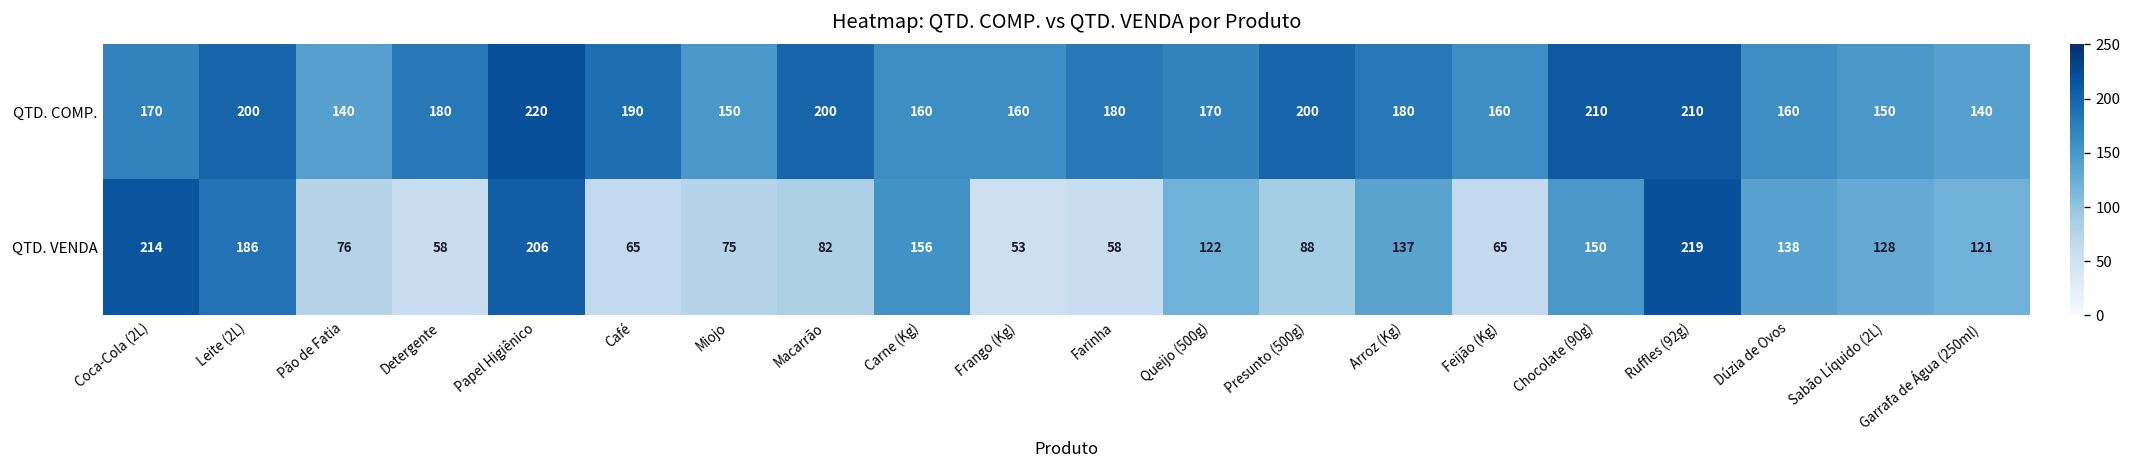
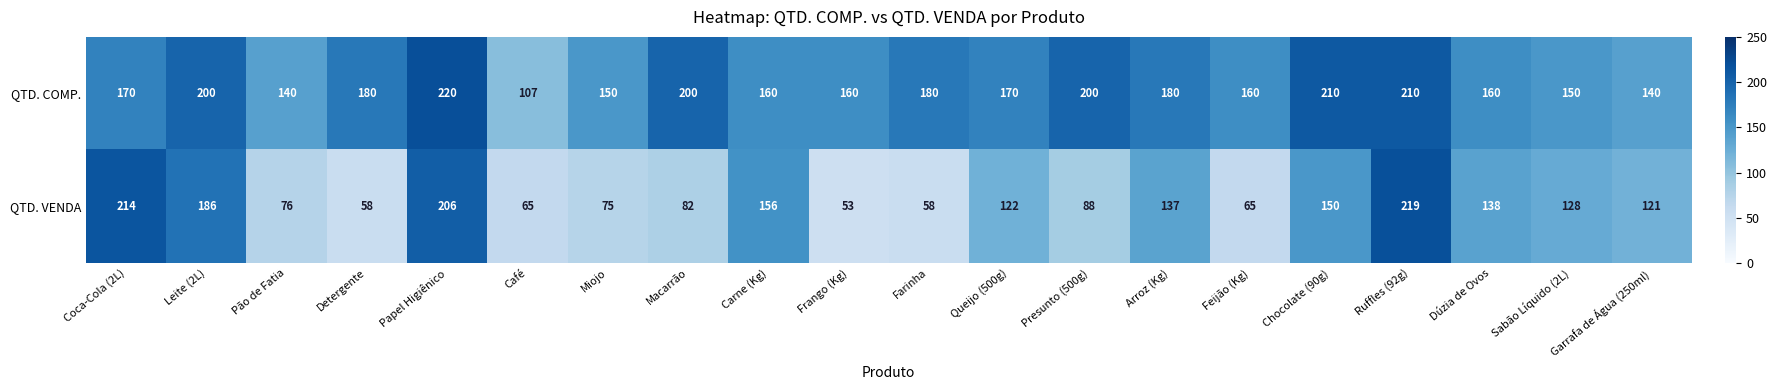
QTD. COMP., Café: 190 -> 107
